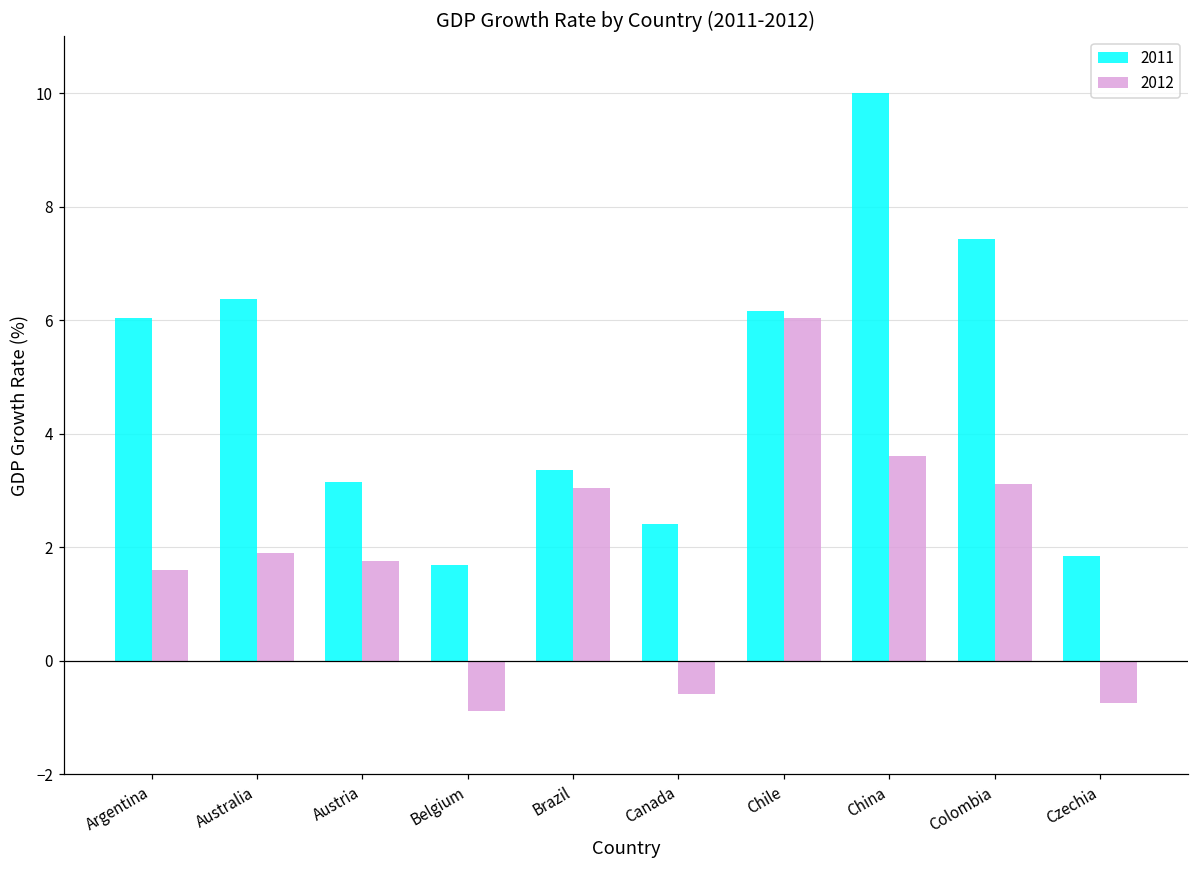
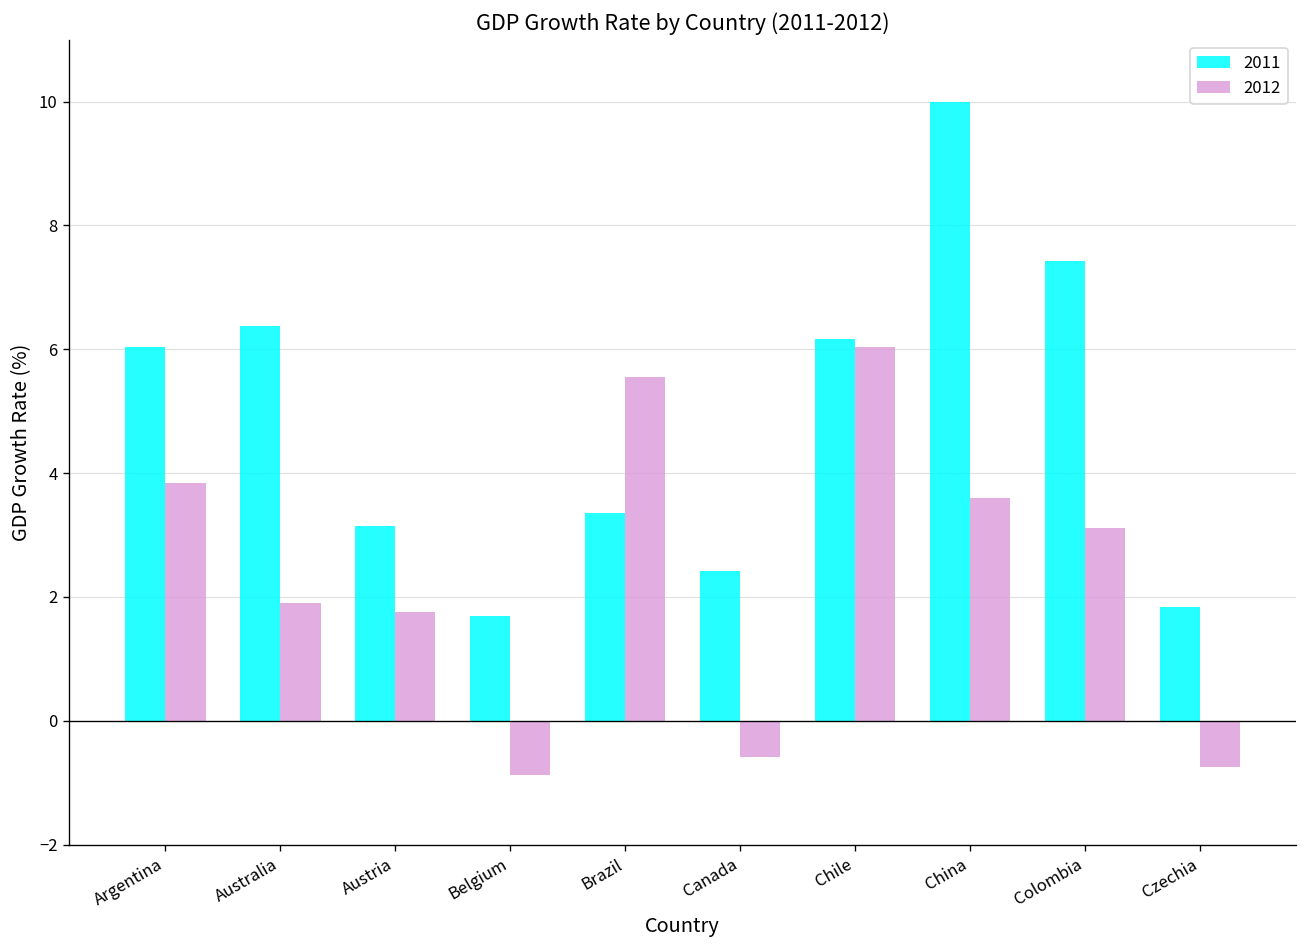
2012, Argentina: 1.6 -> 3.8
2012, Brazil: 3.0 -> 5.6
